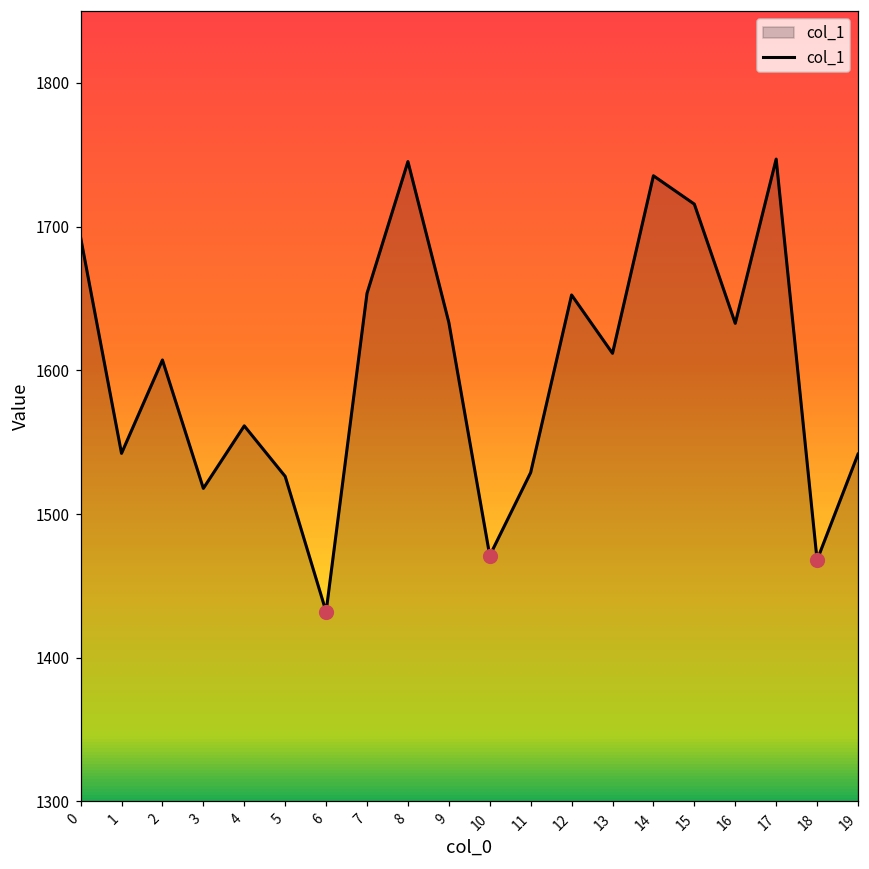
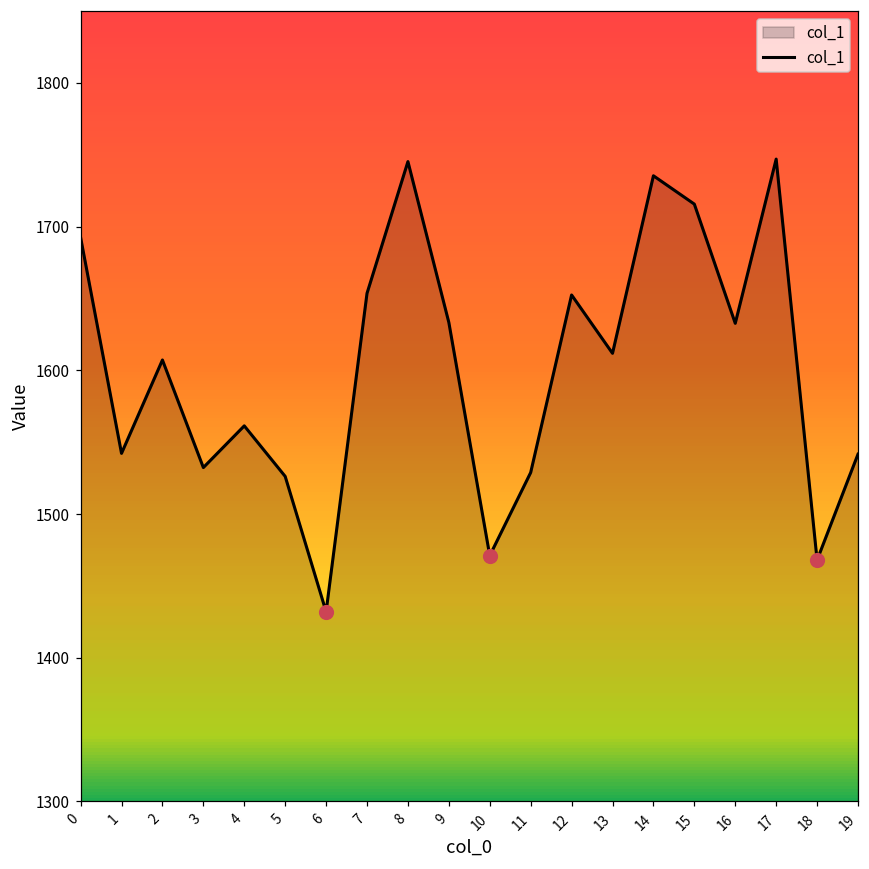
col_1, 3: 1518 -> 1532
